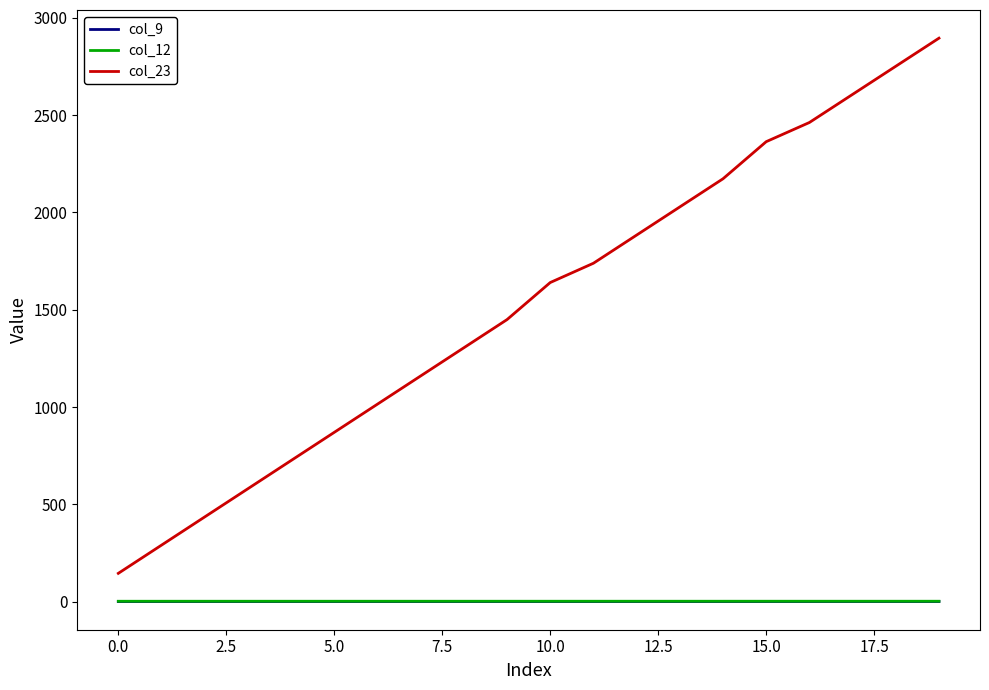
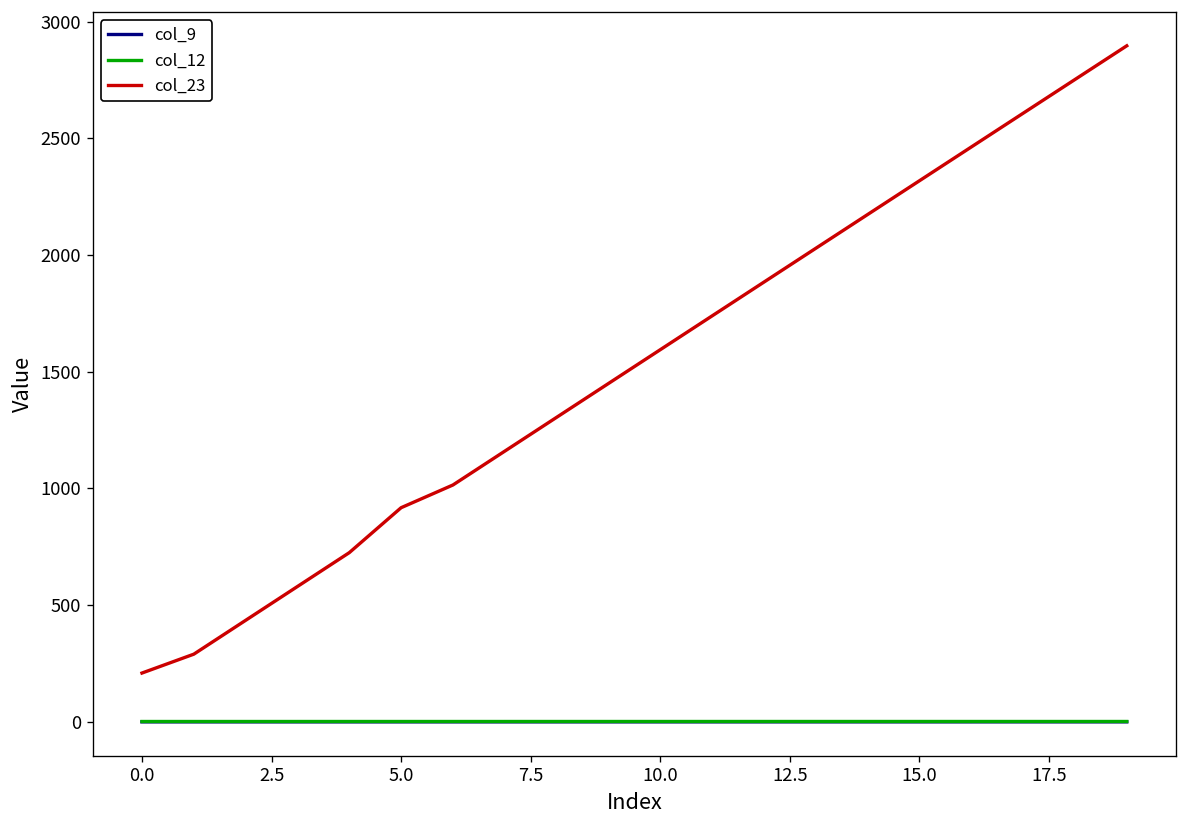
col_23, 0.0: 140 -> 210
col_23, 5.0: 870 -> 920
col_23, 10.0: 1640 -> 1590
col_23, 15.0: 2360 -> 2320
